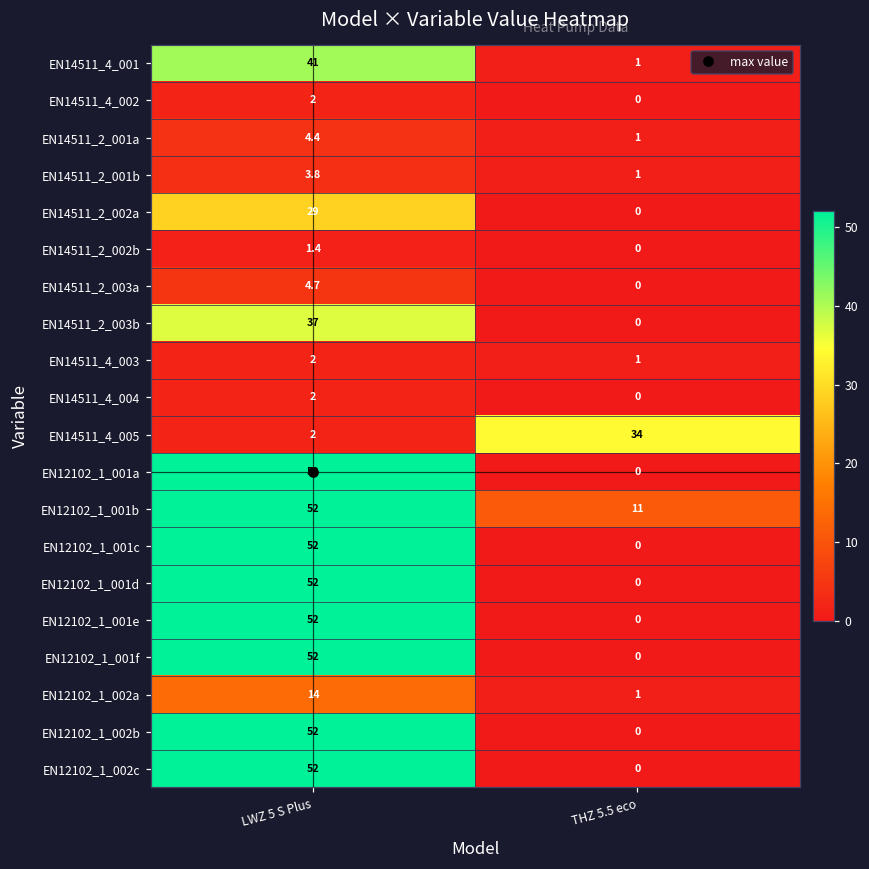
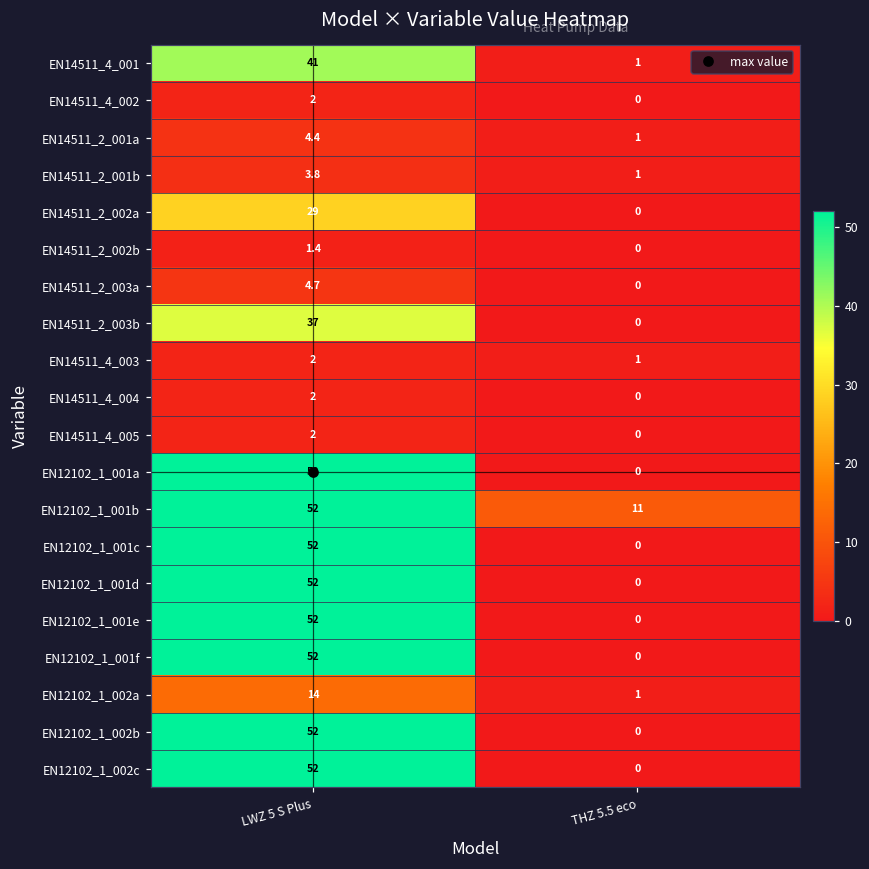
EN14511_4_005, THZ 5.5 eco: 34 -> 0
